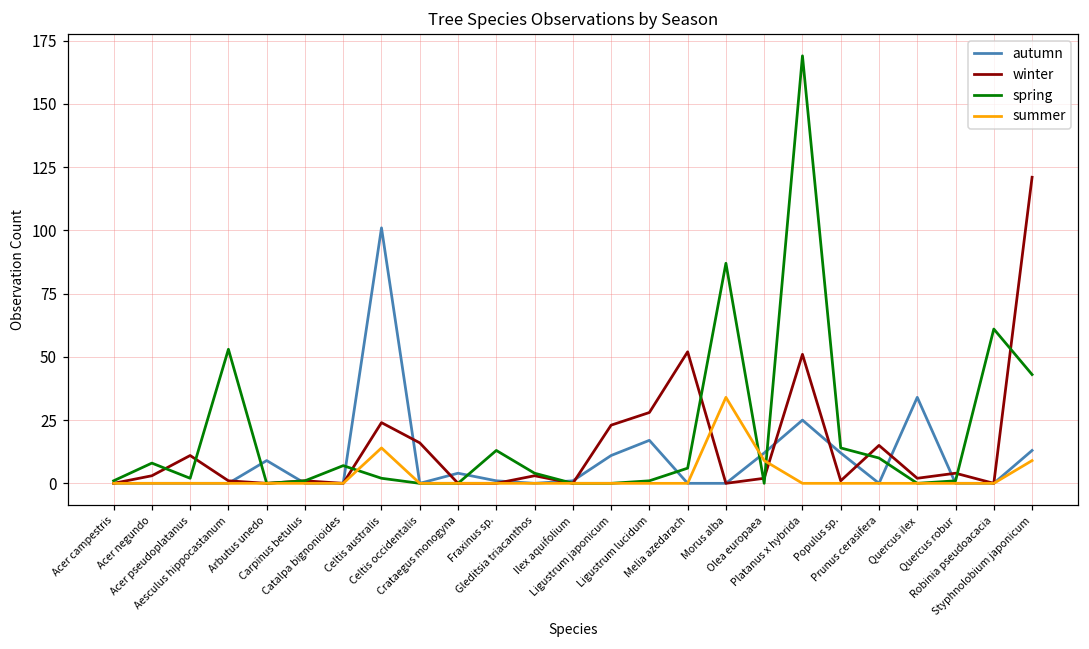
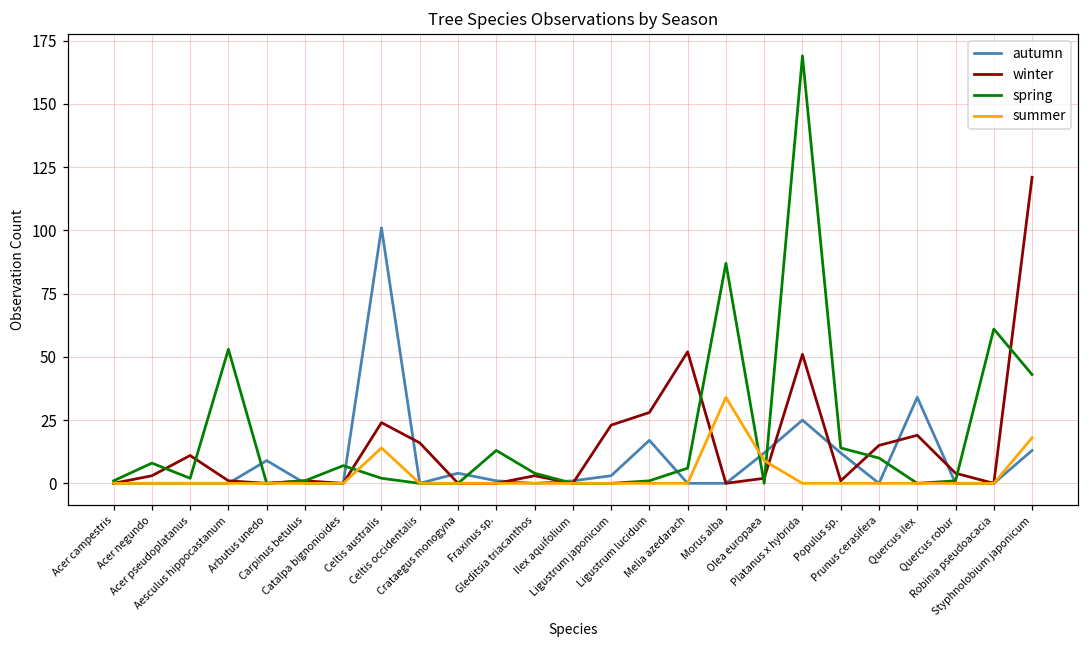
autumn, Ligustrum japonicum: 11 -> 3
winter, Quercus ilex: 2 -> 19
summer, Styphnolobium japonicum: 9 -> 18
